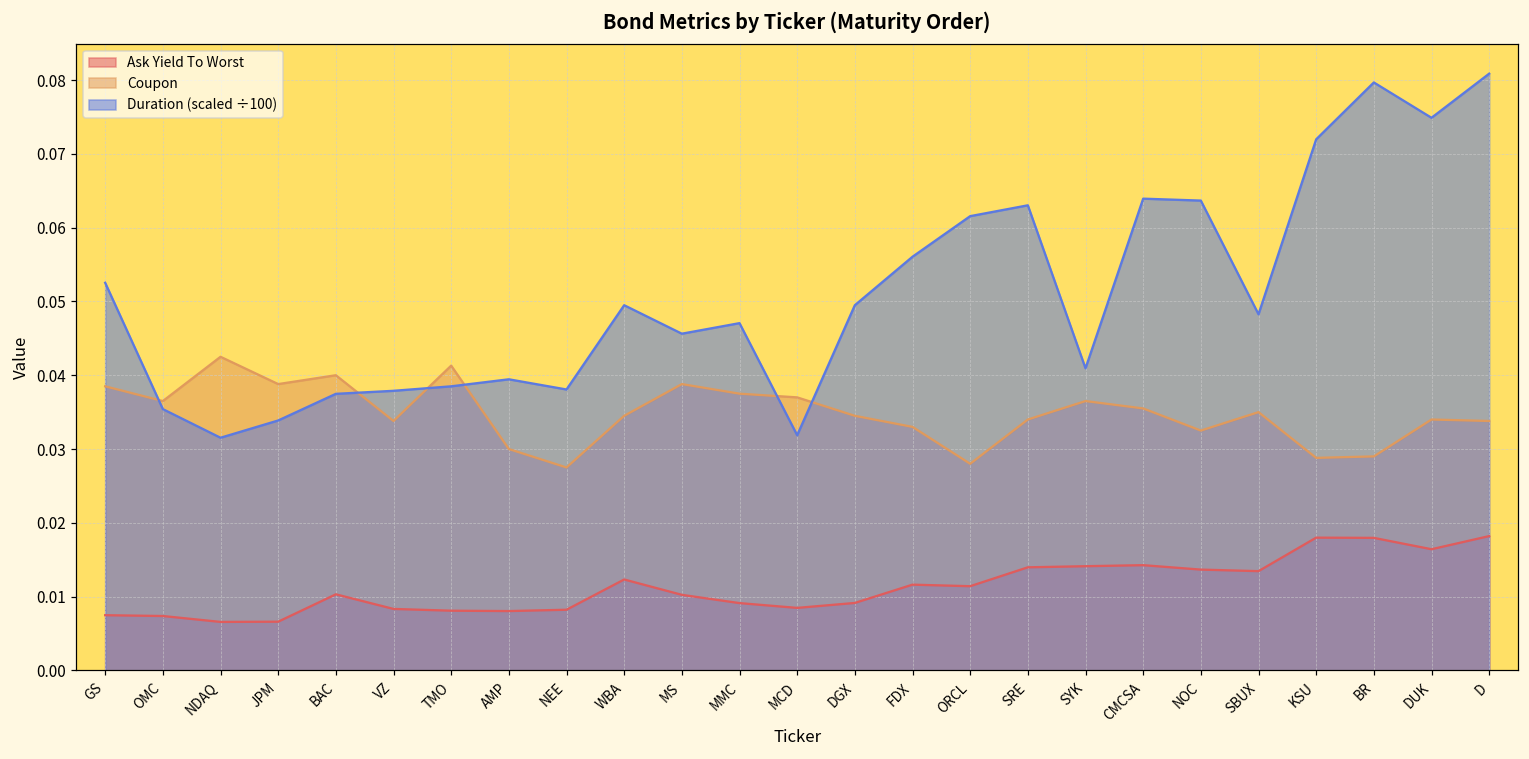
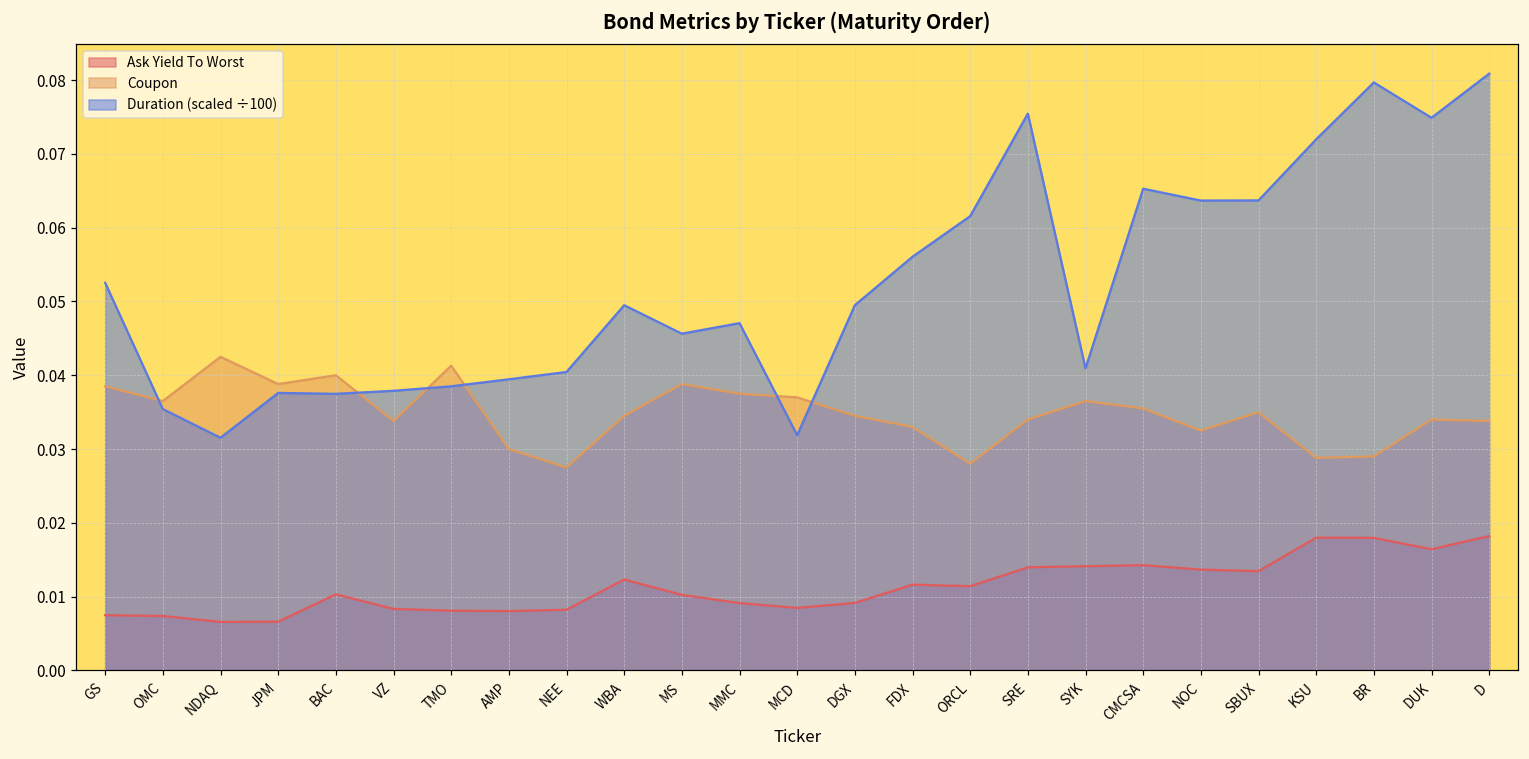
Duration (scaled ÷100), JPM: 0.034 -> 0.038
Duration (scaled ÷100), NEE: 0.038 -> 0.040
Duration (scaled ÷100), SRE: 0.063 -> 0.075
Duration (scaled ÷100), CMCSA: 0.064 -> 0.065
Duration (scaled ÷100), SBUX: 0.048 -> 0.064
